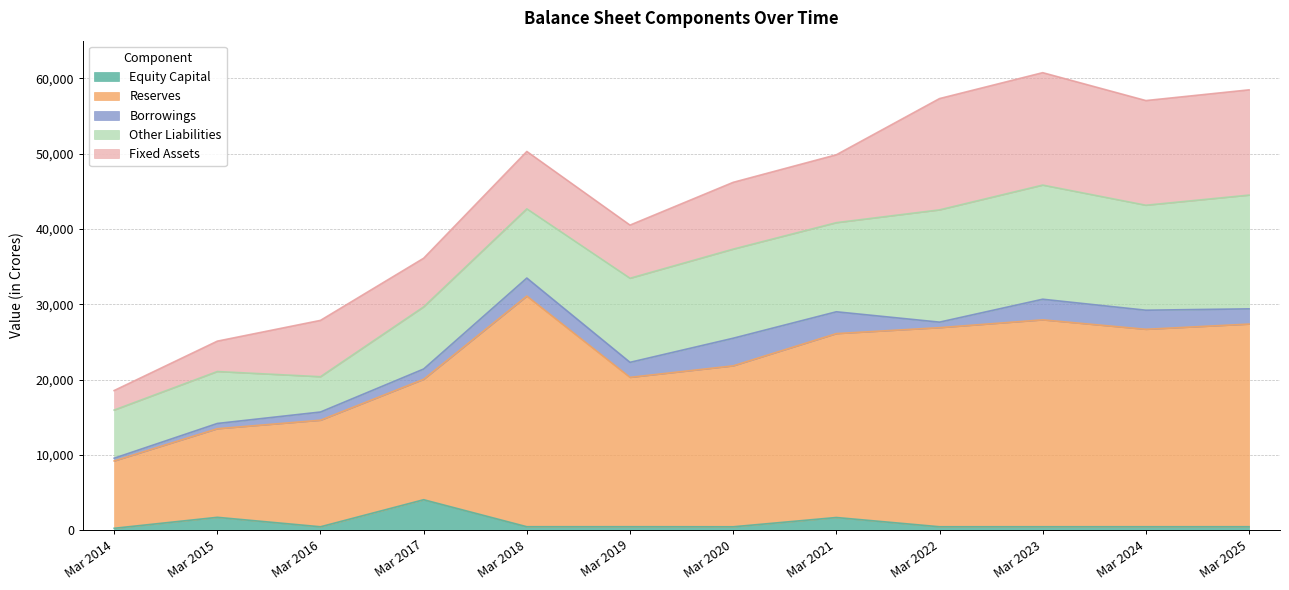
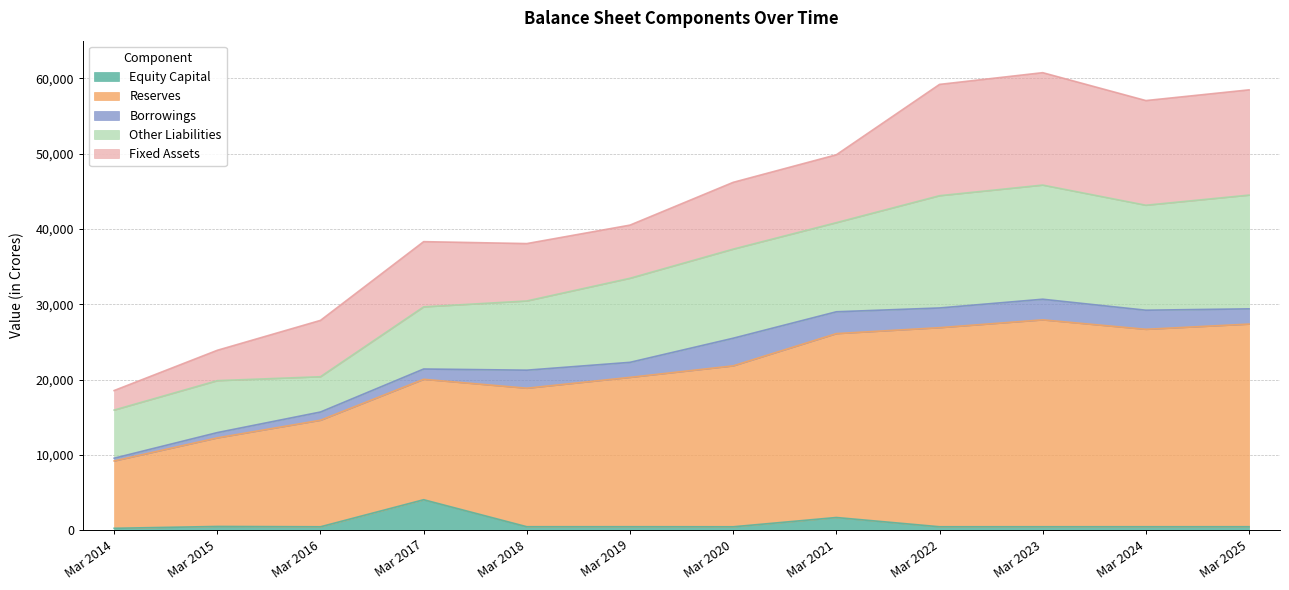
Equity Capital, Mar 2015: 2,000 -> 0
Fixed Assets, Mar 2017: 6,000 -> 9,000
Reserves, Mar 2018: 31,000 -> 18,000
Borrowings, Mar 2022: 1,000 -> 3,000
